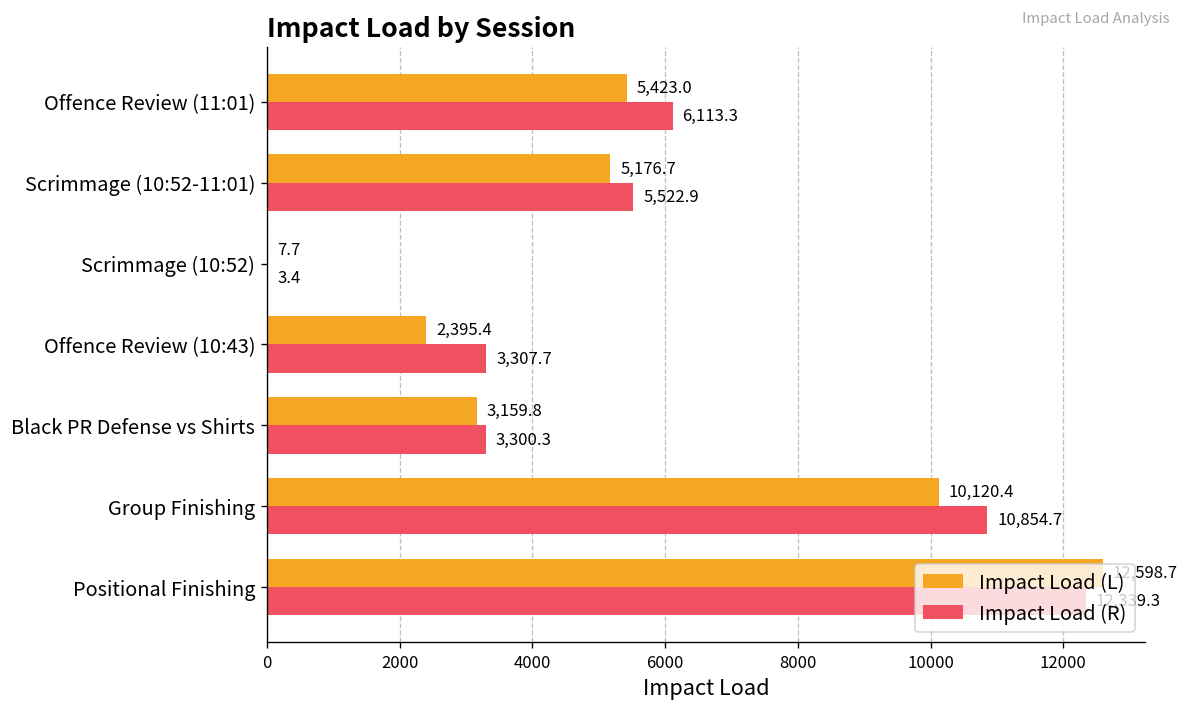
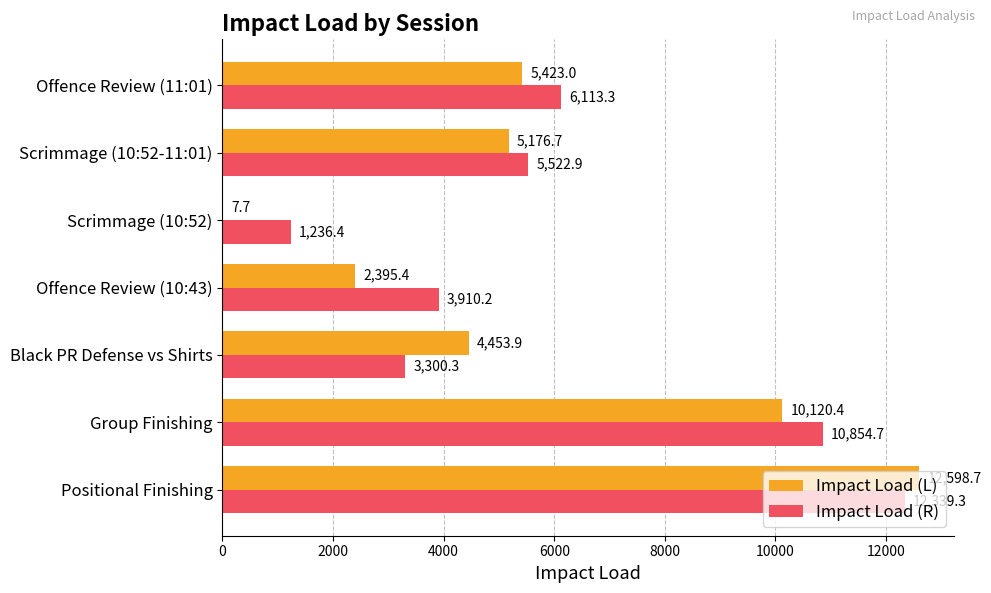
Impact Load (R), Scrimmage (10:52): 3.4 -> 1,236.4
Impact Load (R), Offence Review (10:43): 3,307.7 -> 3,910.2
Impact Load (L), Black PR Defense vs Shirts: 3,159.8 -> 4,453.9
